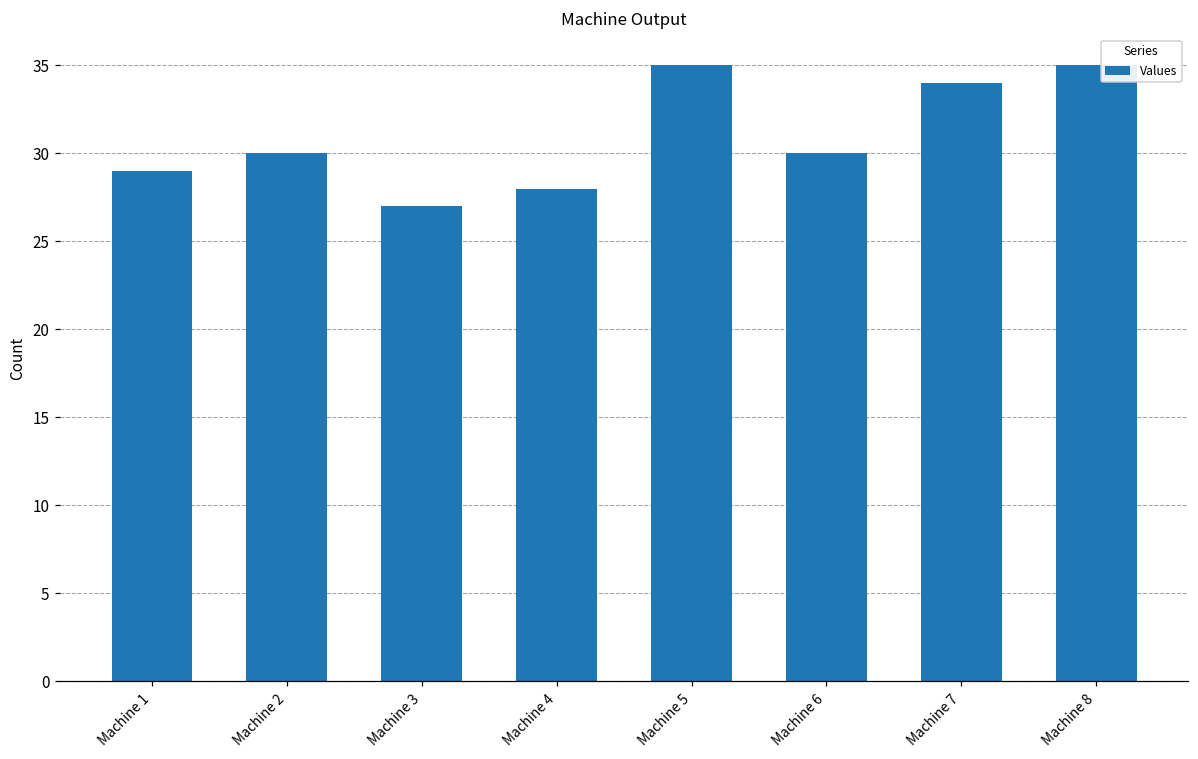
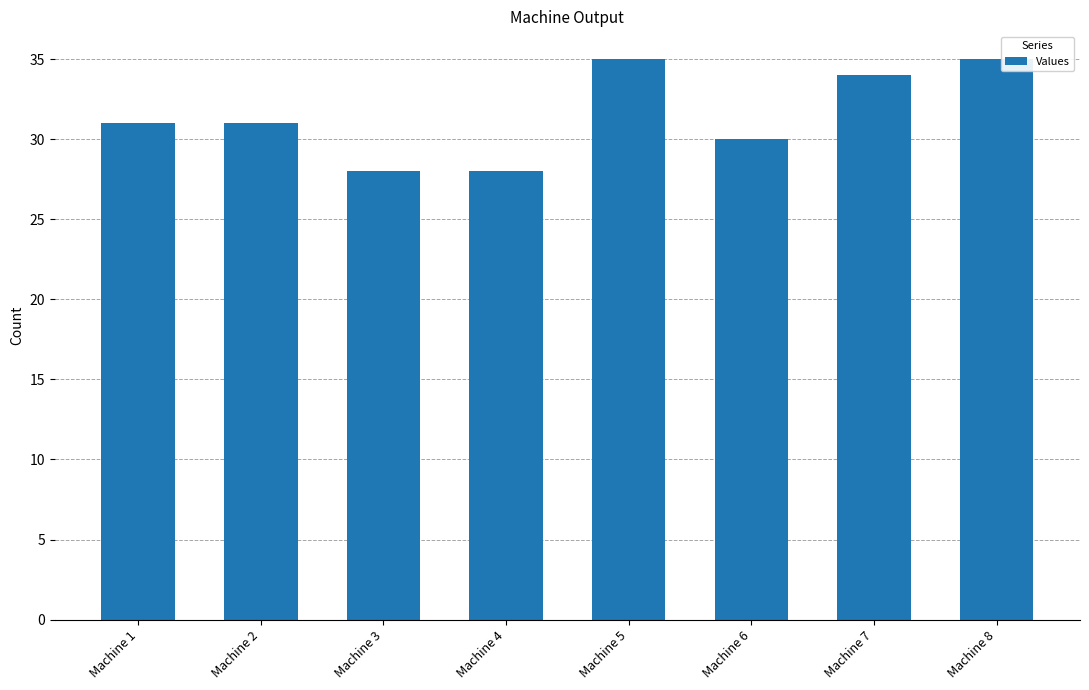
Machine 1: 29 -> 31
Machine 2: 30 -> 31
Machine 3: 27 -> 28
